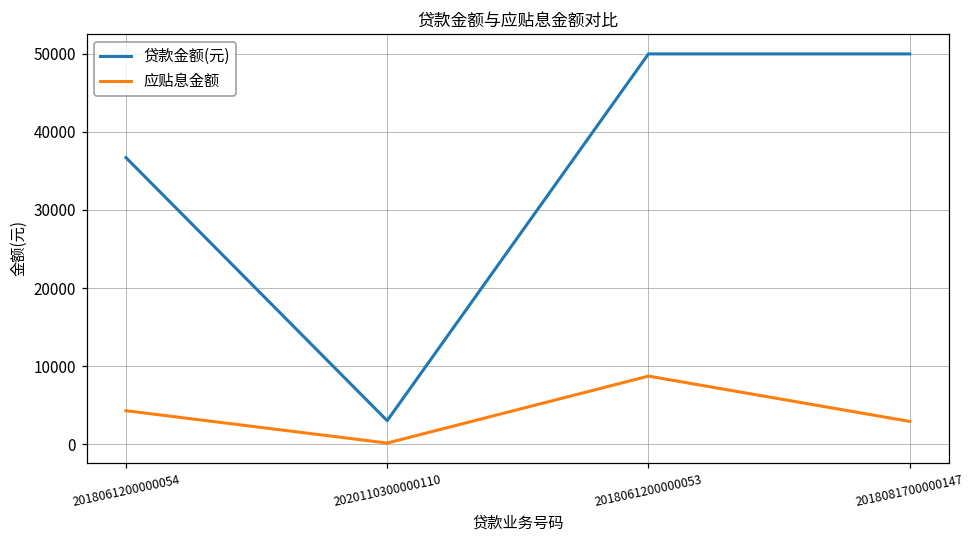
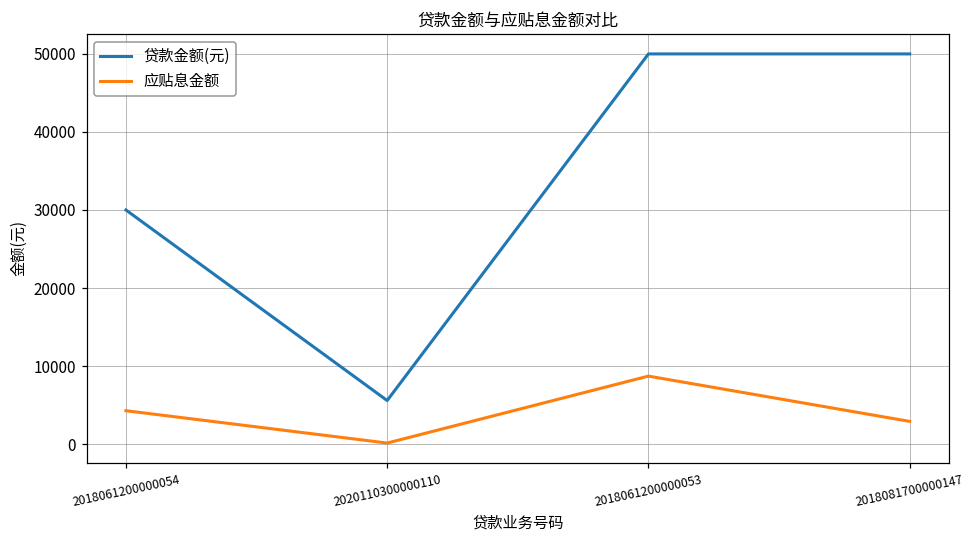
贷款金额(元), 2018061200000054: 37000 -> 30000
贷款金额(元), 2020110300000110: 3000 -> 6000
